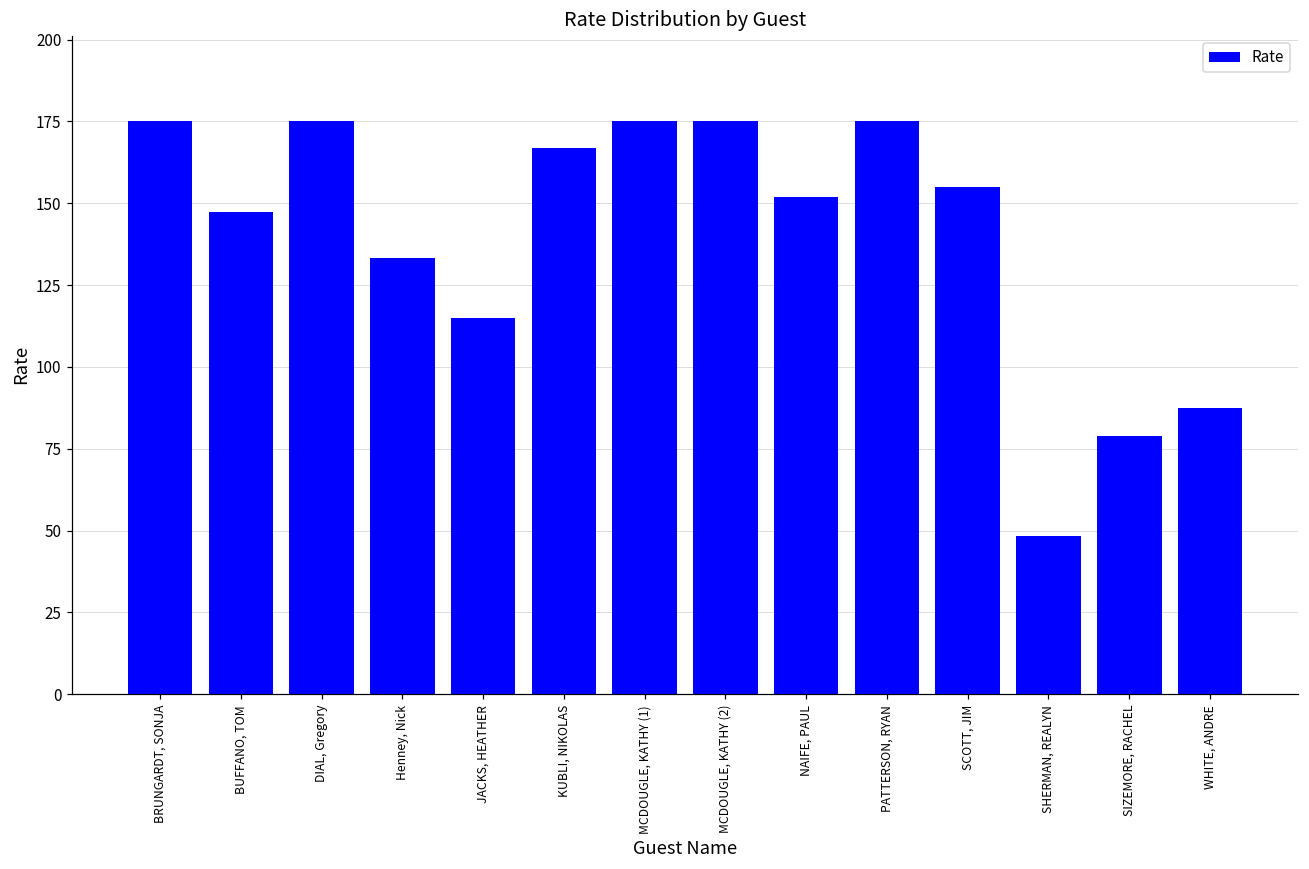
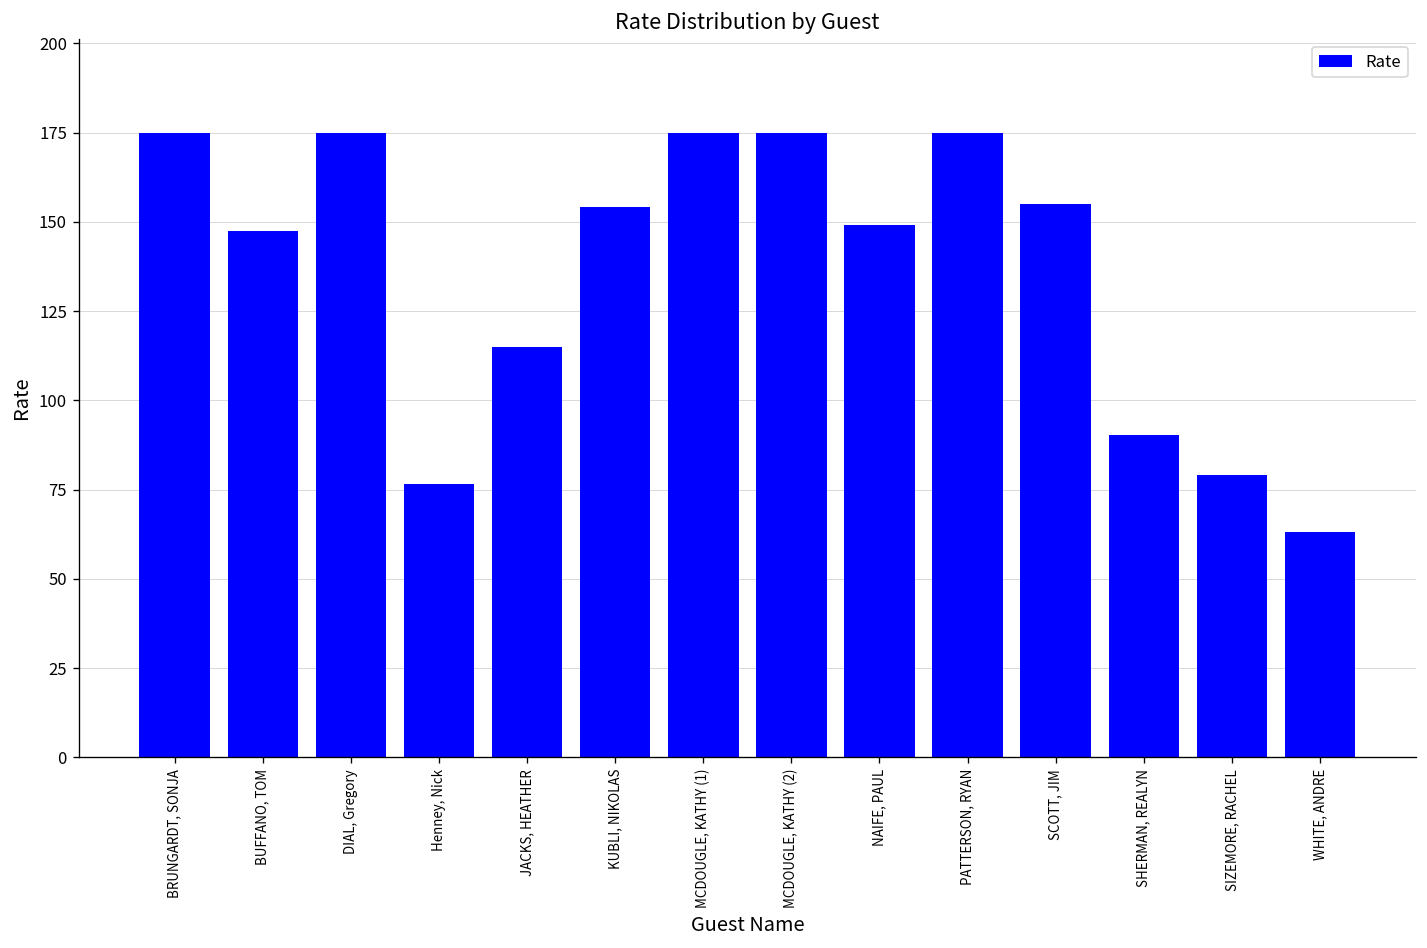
Henney, Nick: 133 -> 77
KUBLI, NIKOLAS: 167 -> 154
NAIFE, PAUL: 152 -> 149
SHERMAN, REALYN: 48 -> 90
WHITE, ANDRE: 87 -> 63
